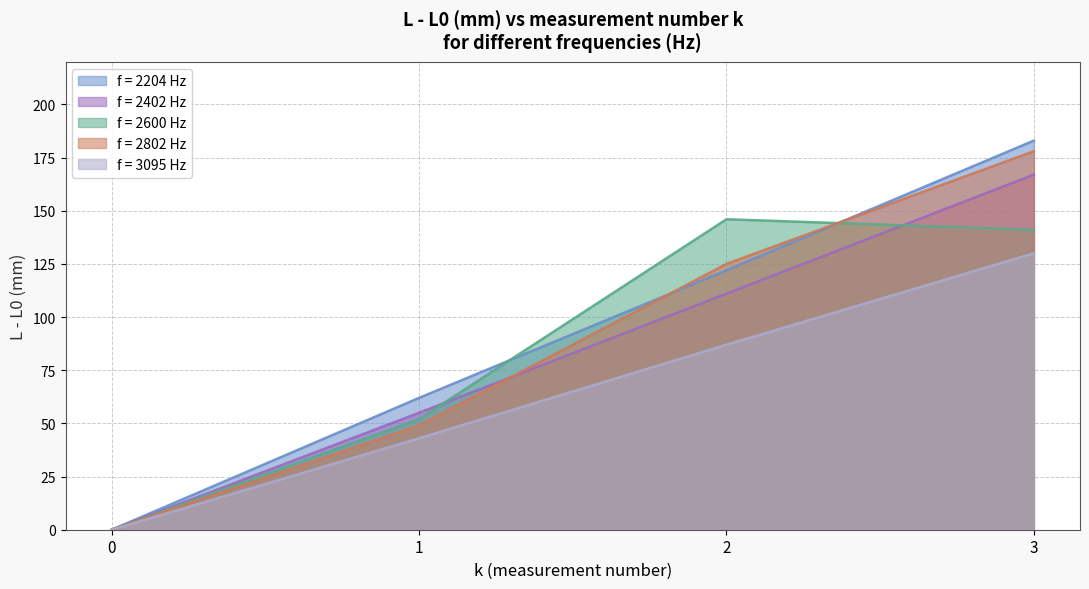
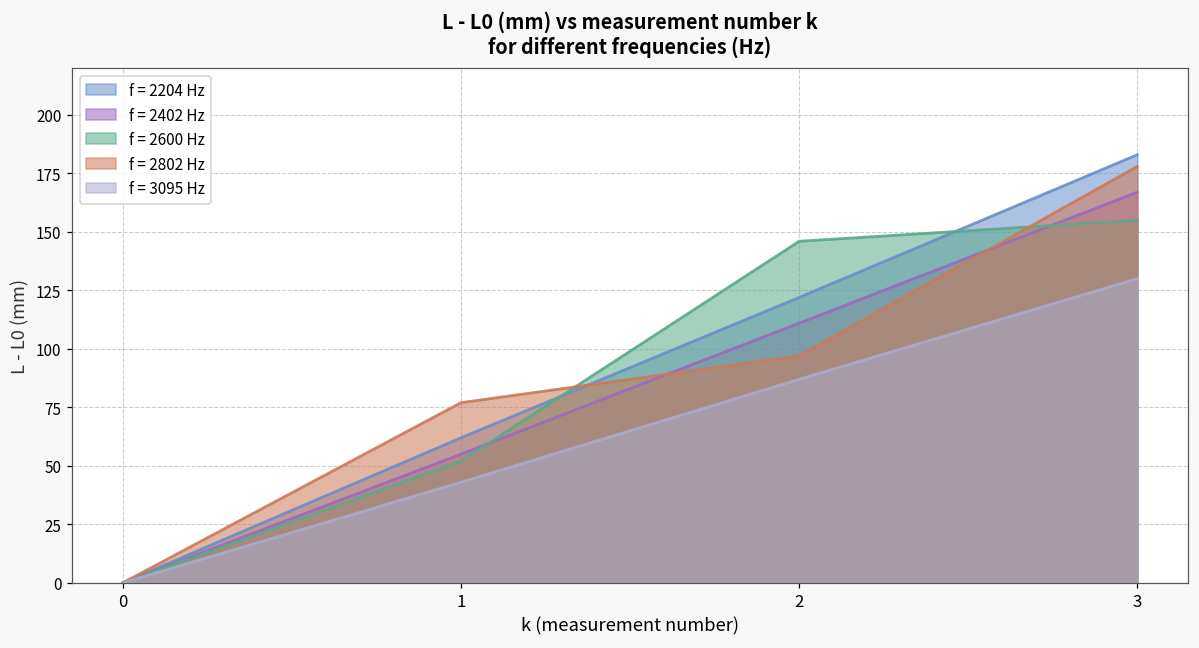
f = 2802 Hz, 1: 49 -> 77
f = 2802 Hz, 2: 125 -> 97
f = 2600 Hz, 3: 141 -> 155
